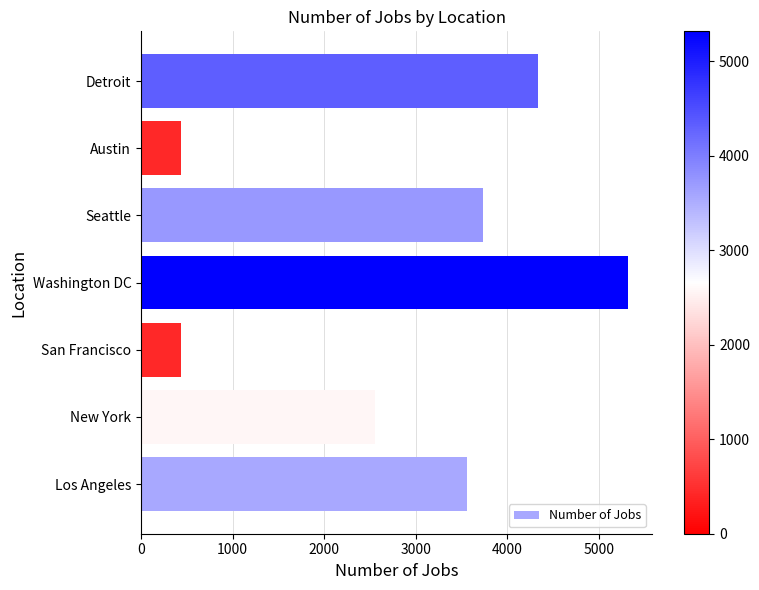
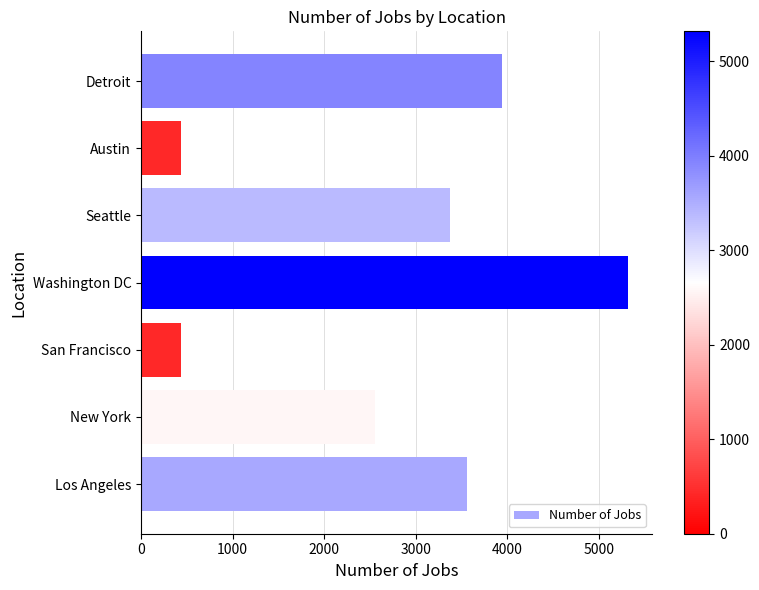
Detroit: 4300 -> 3900
Seattle: 3700 -> 3400
